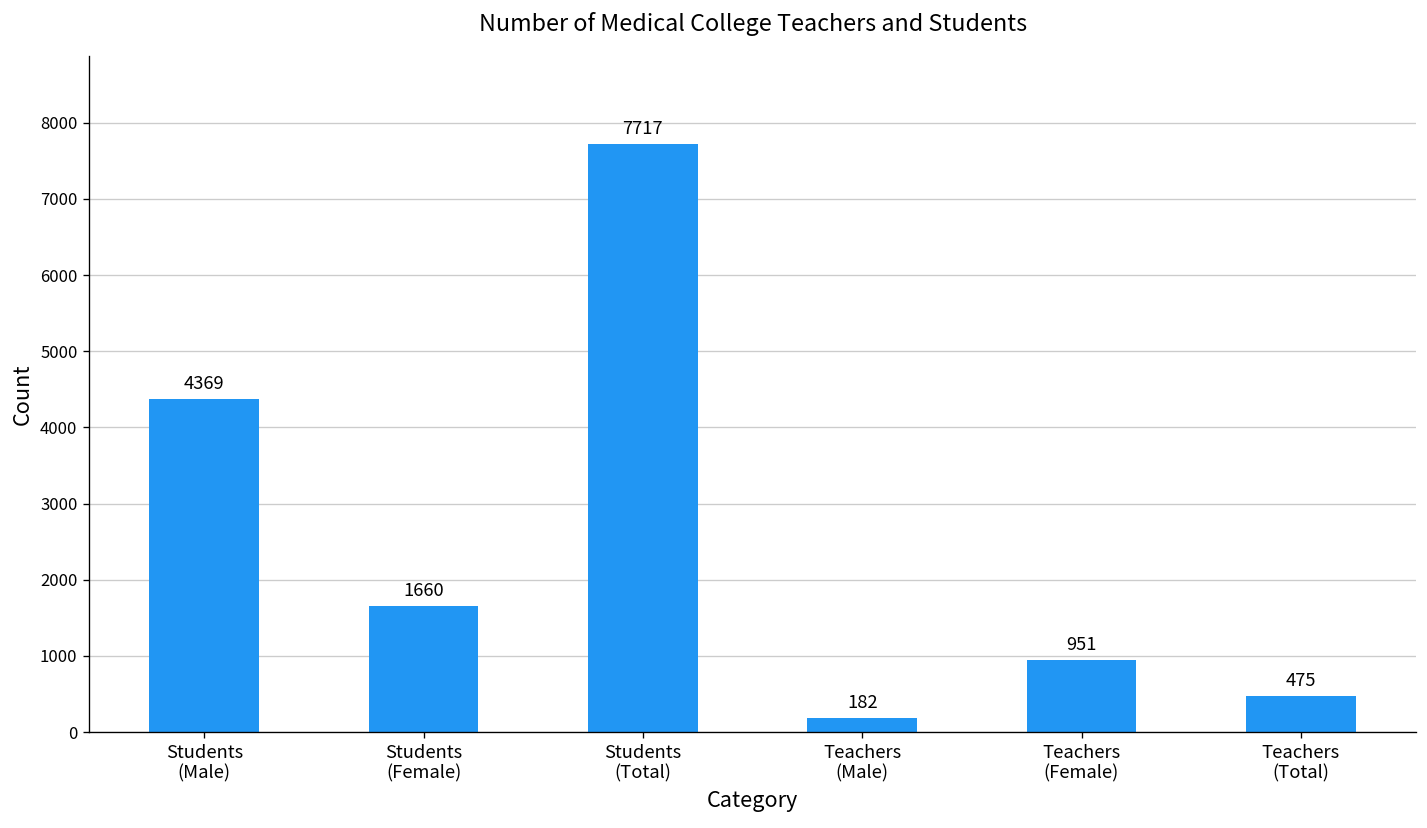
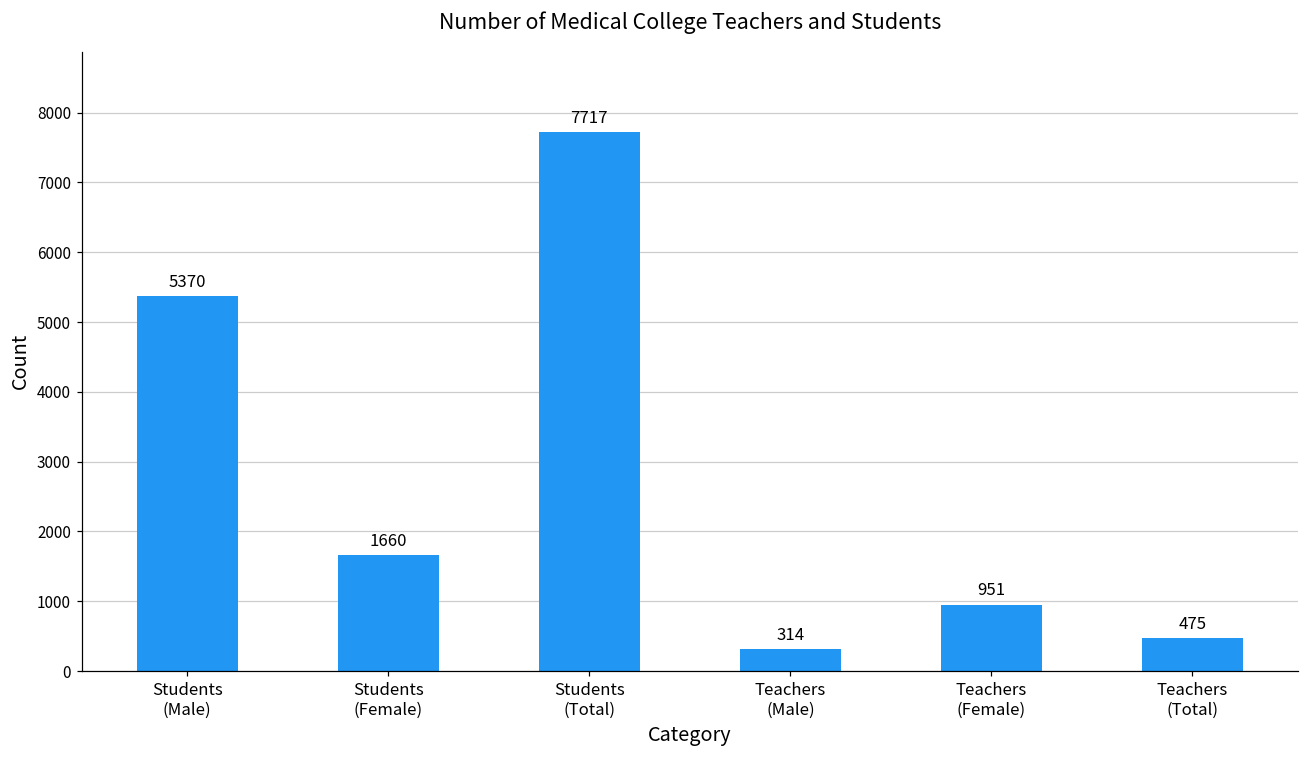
Students (Male): 4369 -> 5370
Teachers (Male): 182 -> 314
